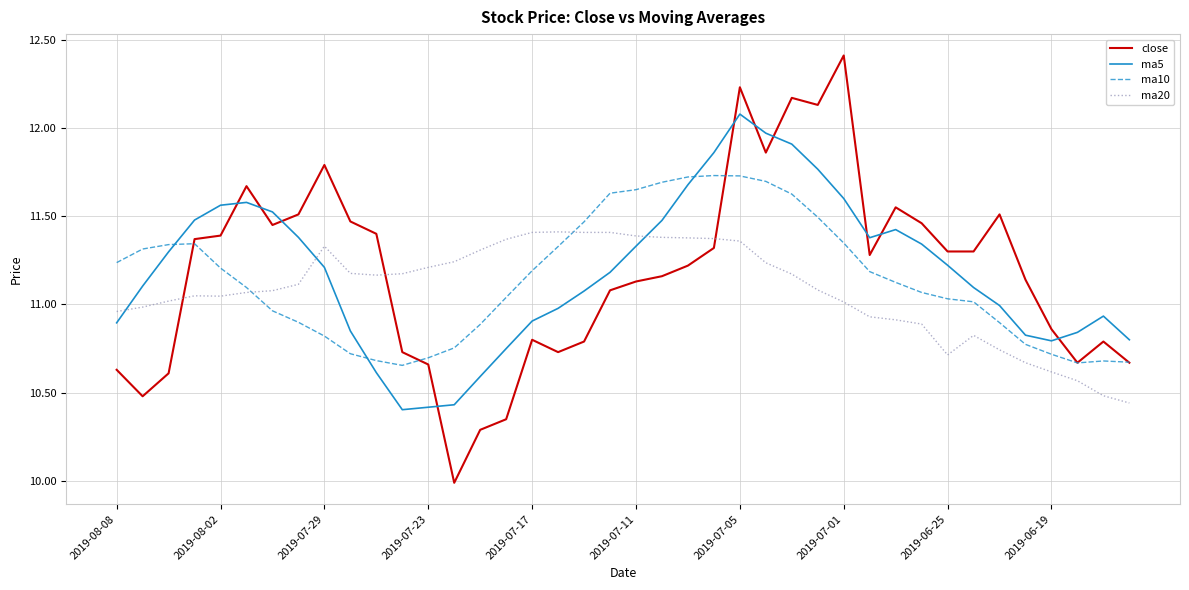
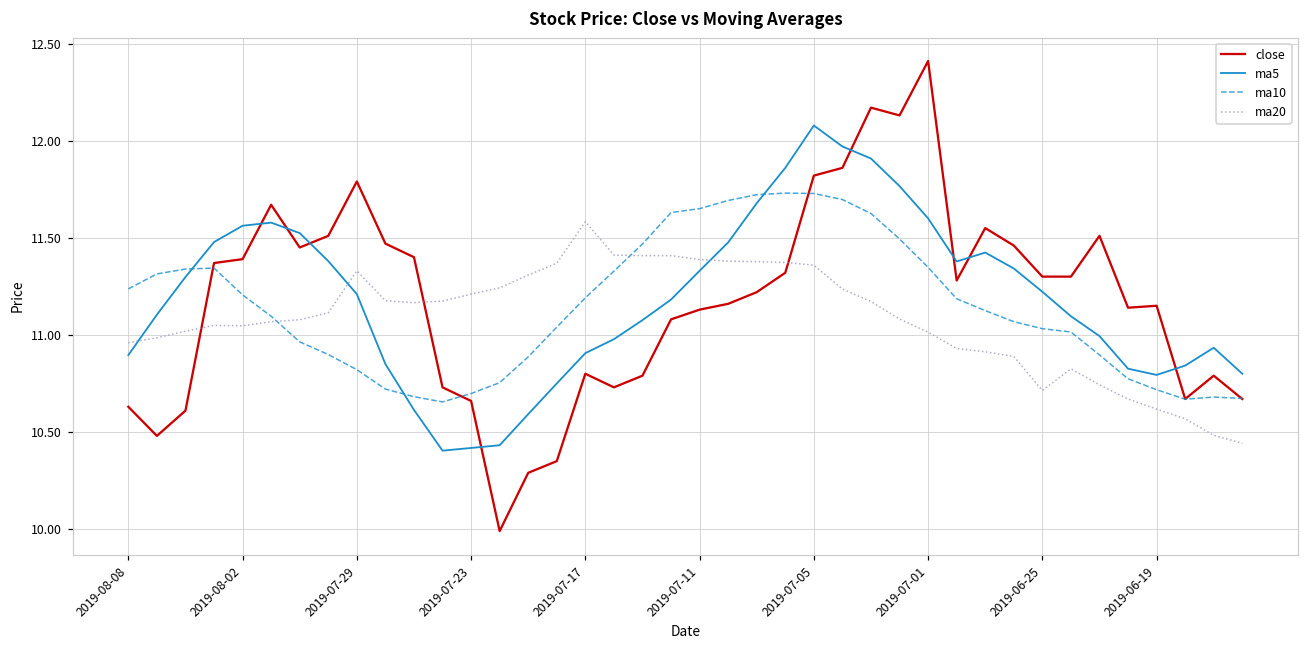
ma20, 2019-07-17: 11.41 -> 11.58
close, 2019-07-05: 12.23 -> 11.82
close, 2019-06-19: 10.86 -> 11.15
